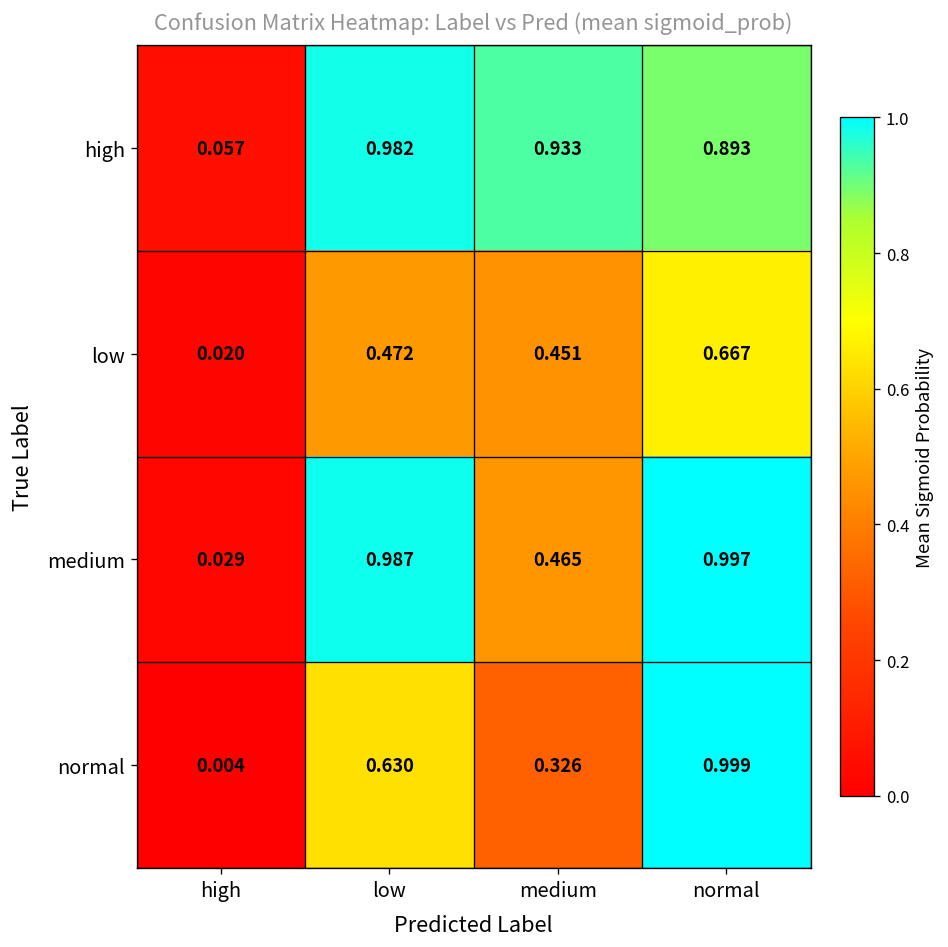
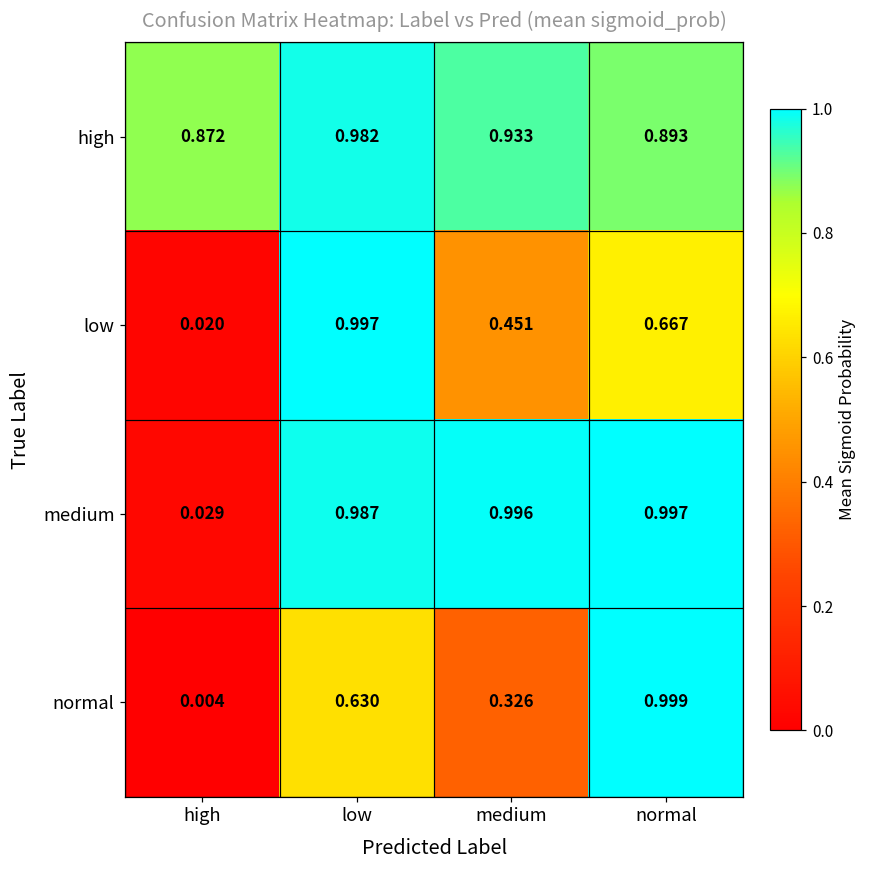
high, high: 0.057 -> 0.872
low, low: 0.472 -> 0.997
medium, medium: 0.465 -> 0.996
